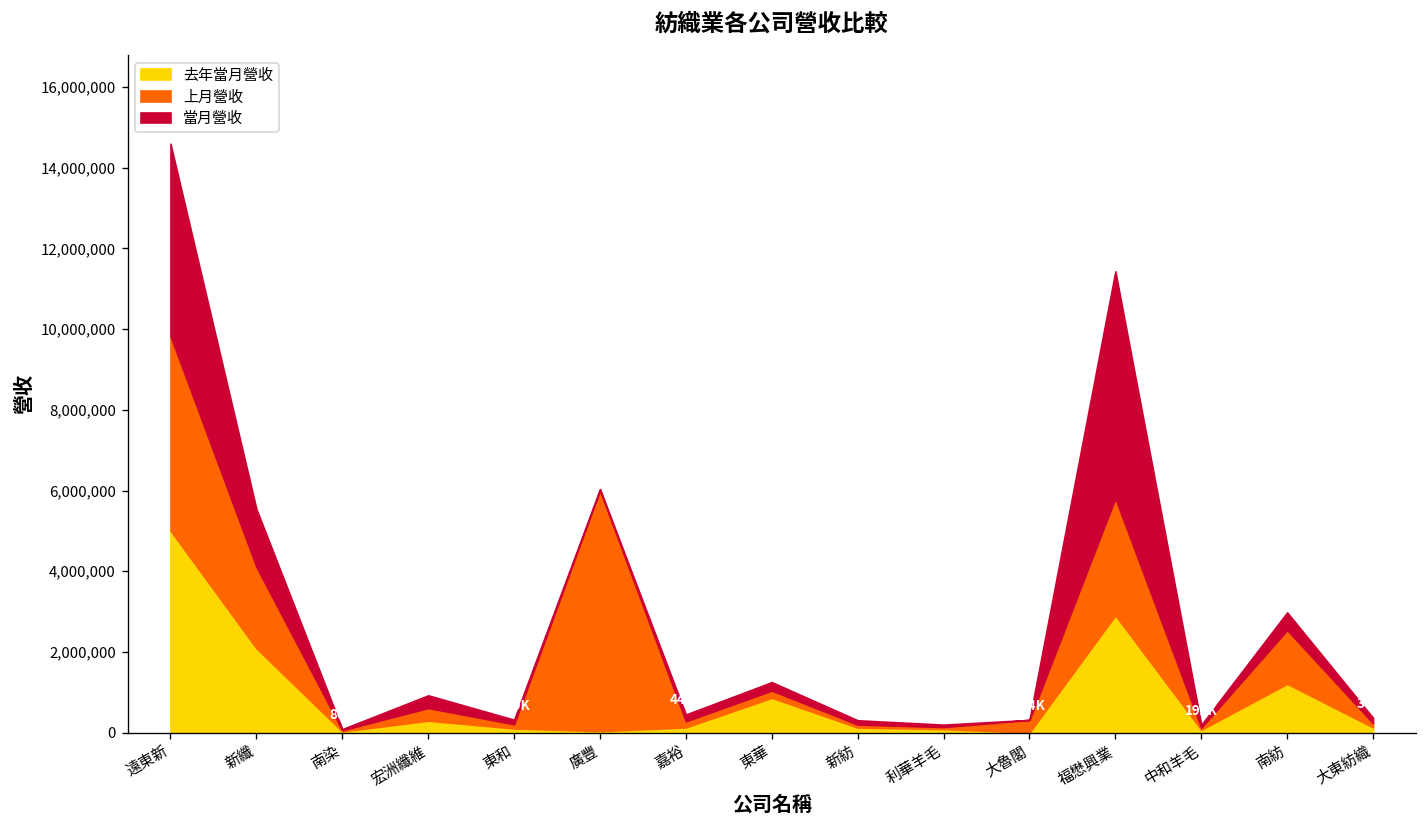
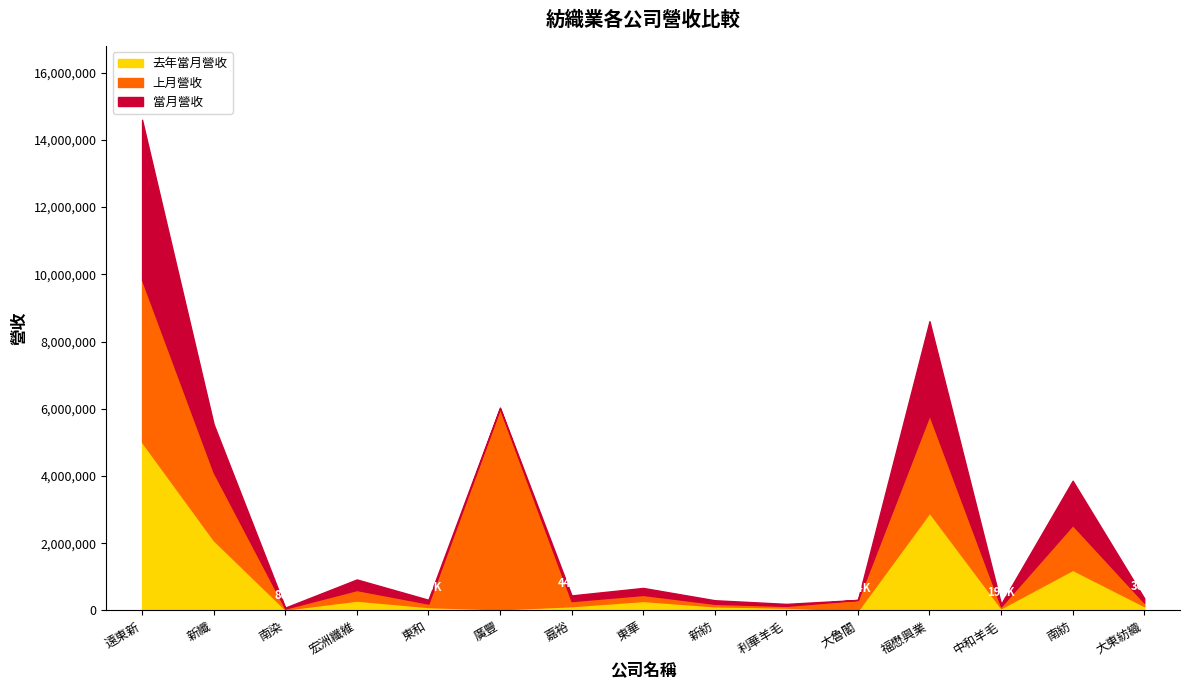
去年當月營收, 東華: 900,000 -> 300,000
當月營收, 福懋興業: 5,600,000 -> 2,800,000
當月營收, 南紡: 400,000 -> 1,300,000
